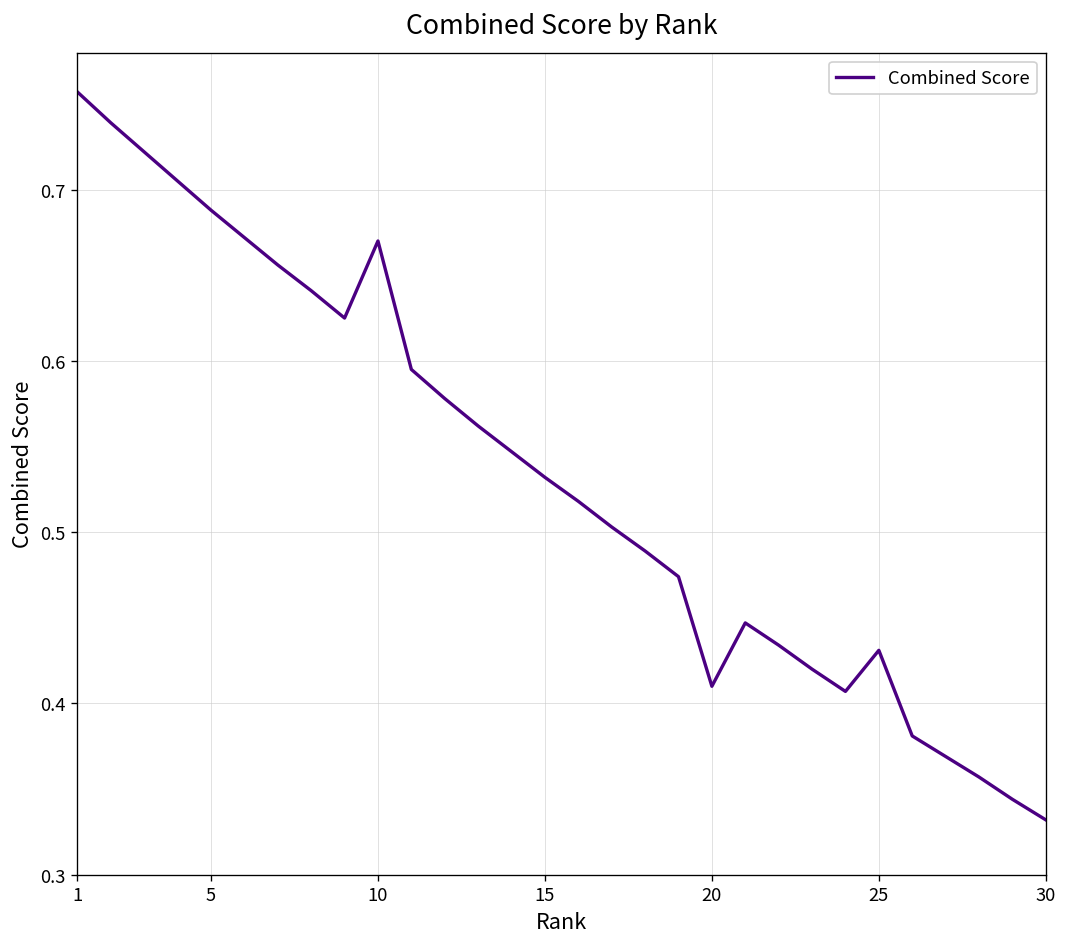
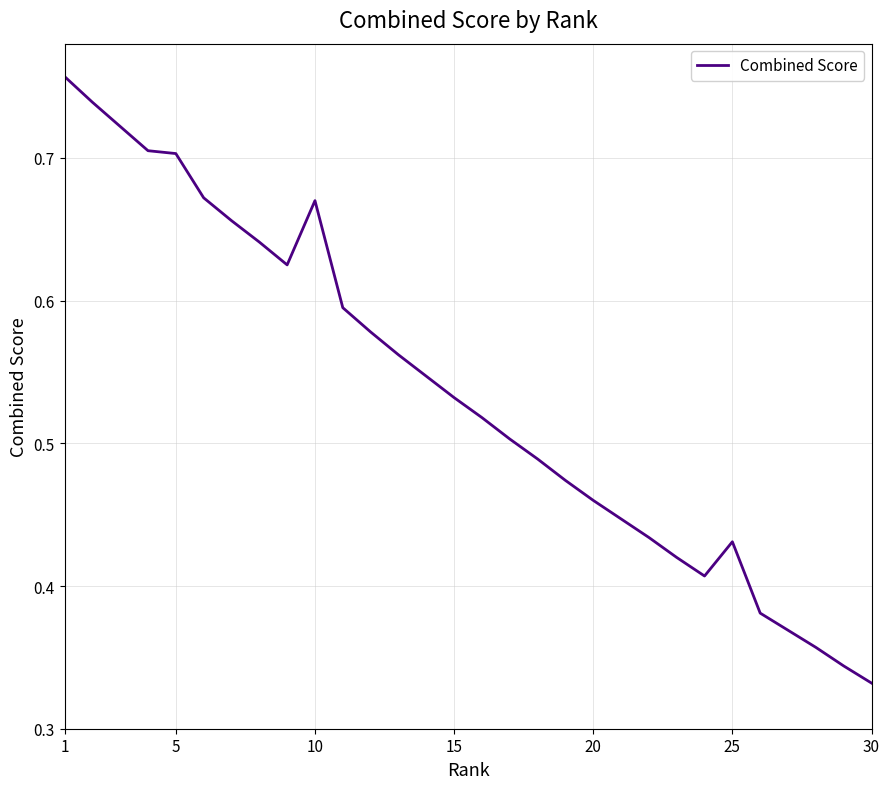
5: 0.688 -> 0.703
20: 0.41 -> 0.46
